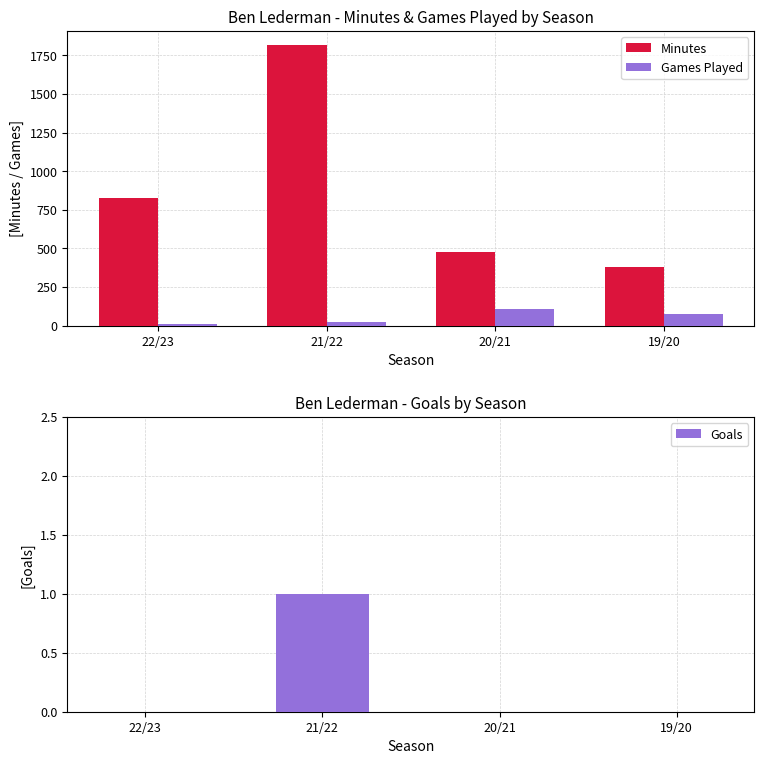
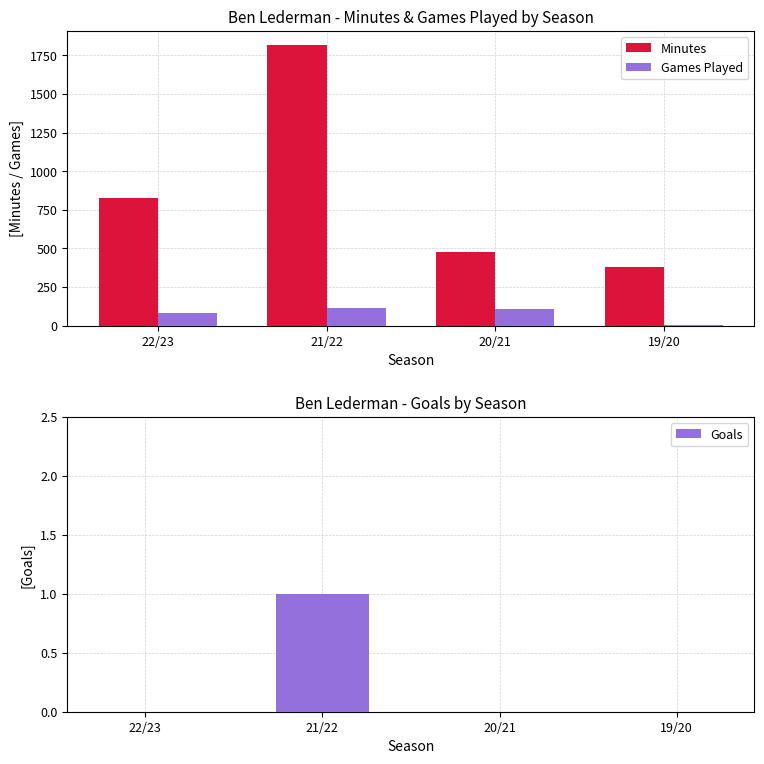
Ben Lederman - Minutes & Games Played by Season, Games Played, 22/23: 10 -> 80
Ben Lederman - Minutes & Games Played by Season, Games Played, 21/22: 20 -> 110
Ben Lederman - Minutes & Games Played by Season, Games Played, 19/20: 70 -> 10
